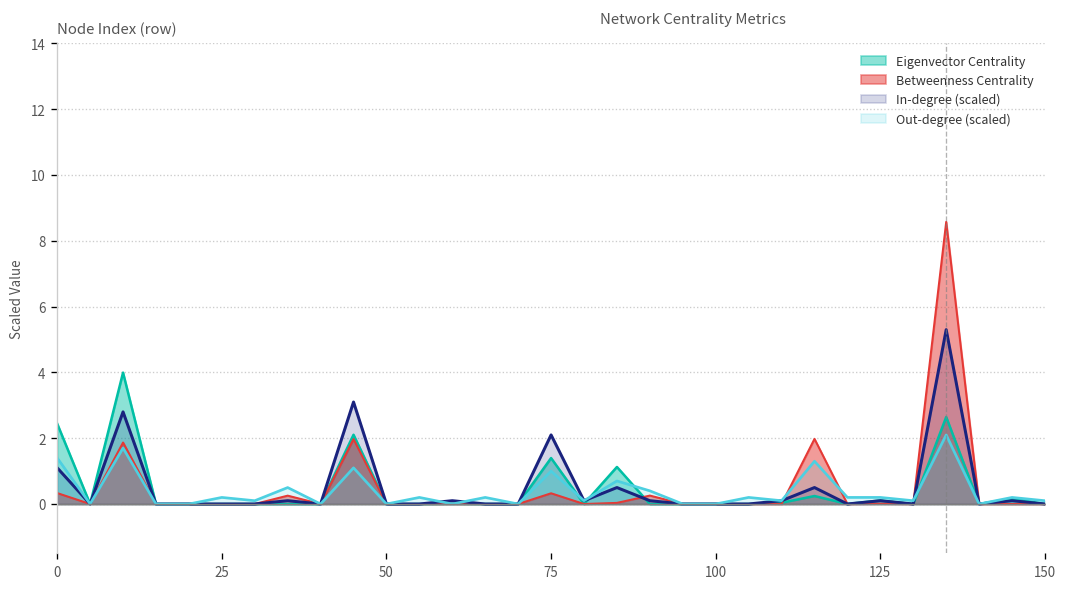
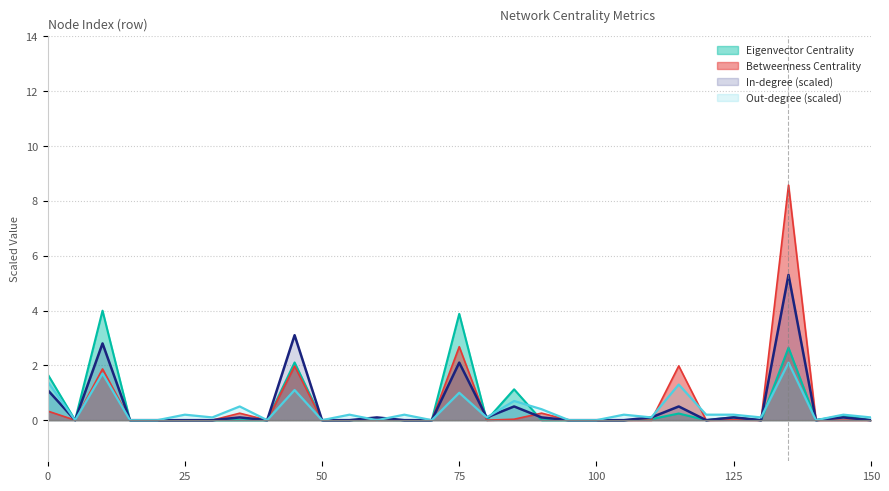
Eigenvector Centrality, 0: 2.4 -> 1.7
Eigenvector Centrality, 75: 1.4 -> 3.9
Betweenness Centrality, 75: 0.3 -> 2.7
